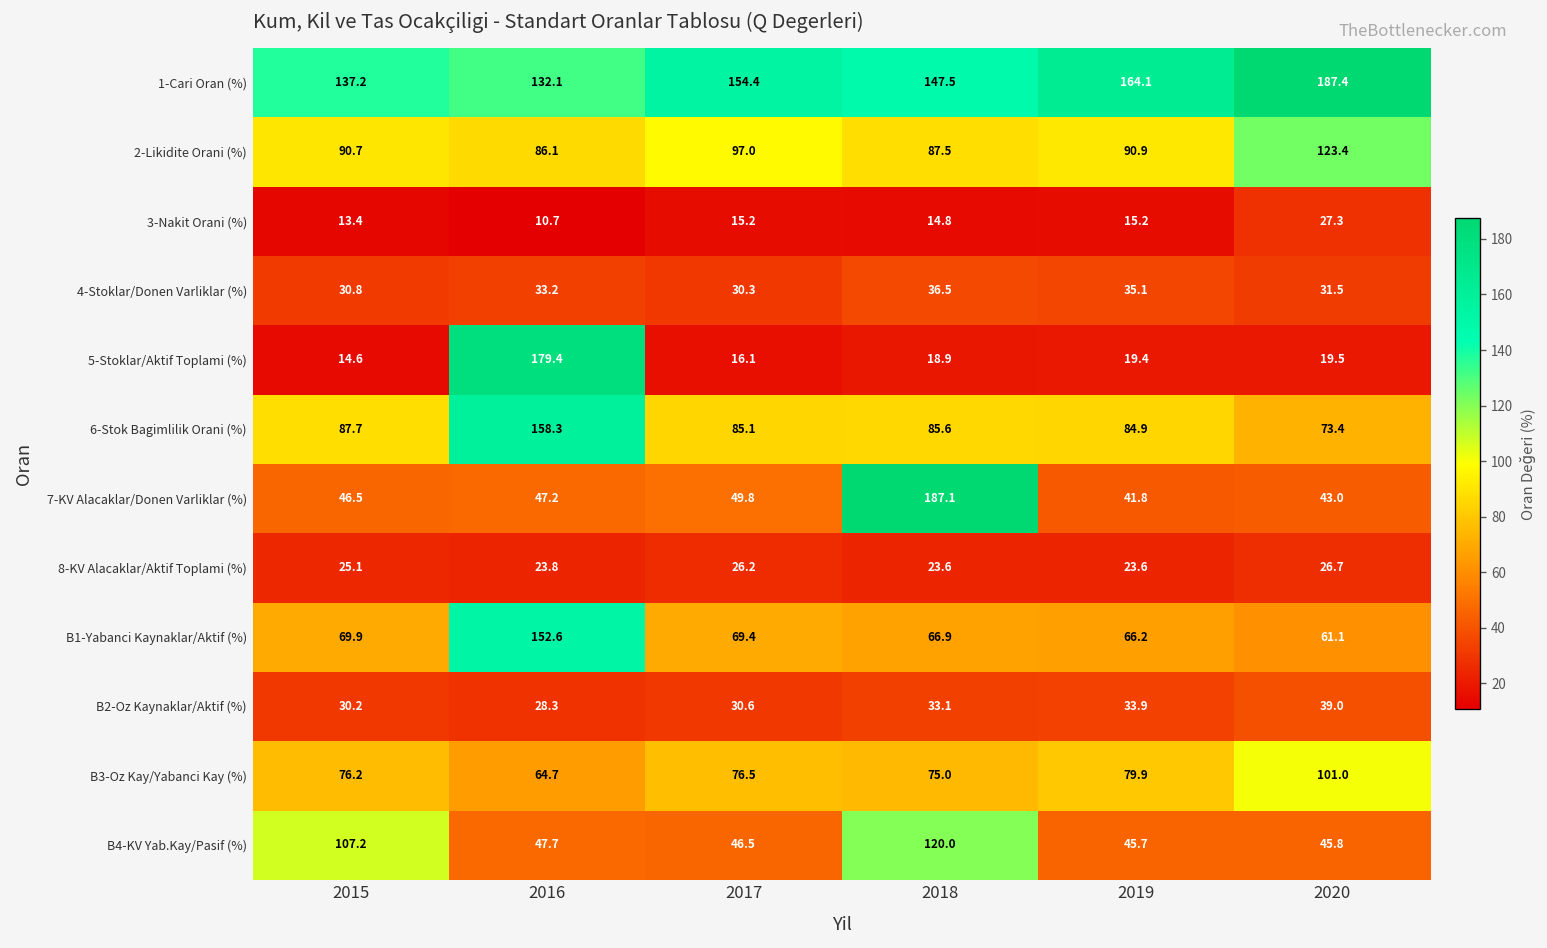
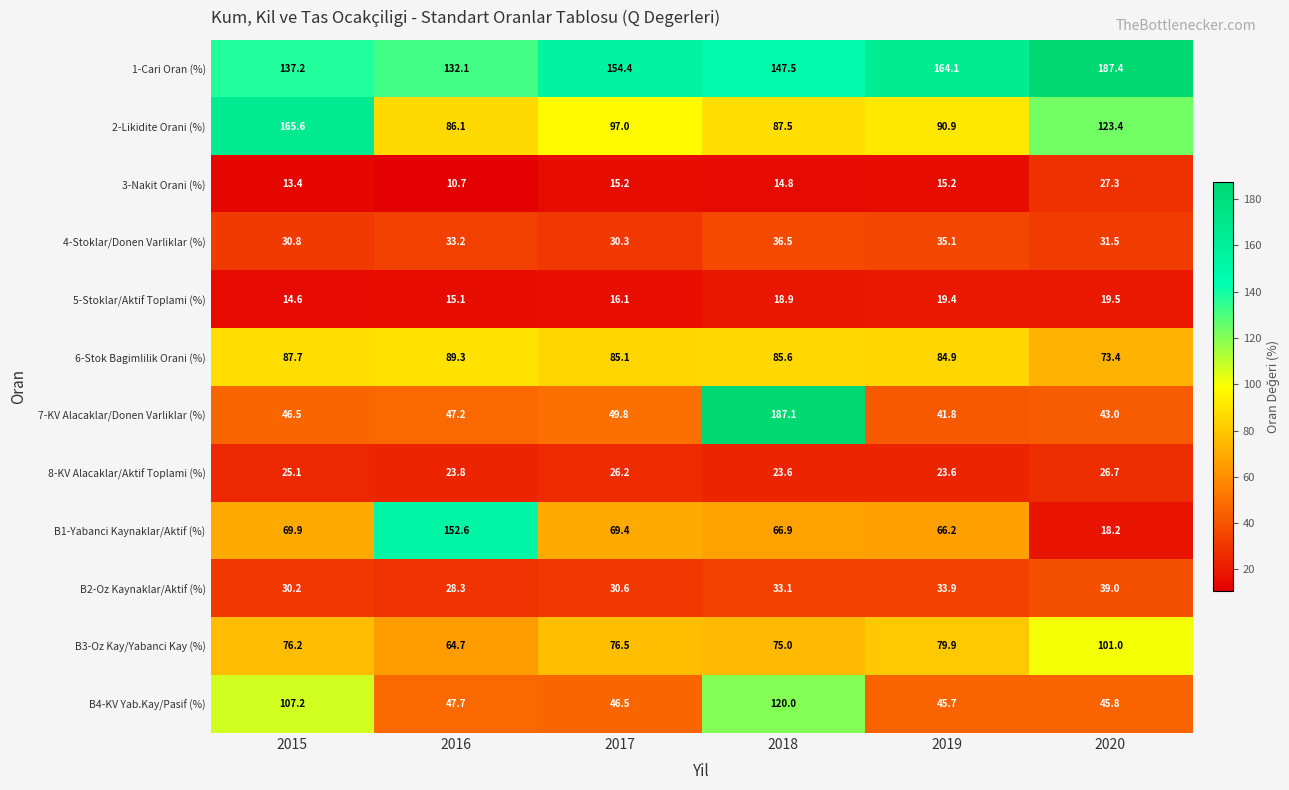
2-Likidite Orani (%), 2015: 90.7 -> 165.6
5-Stoklar/Aktif Toplami (%), 2016: 179.4 -> 15.1
6-Stok Bagimlilik Orani (%), 2016: 158.3 -> 89.3
B1-Yabanci Kaynaklar/Aktif (%), 2020: 61.1 -> 18.2
